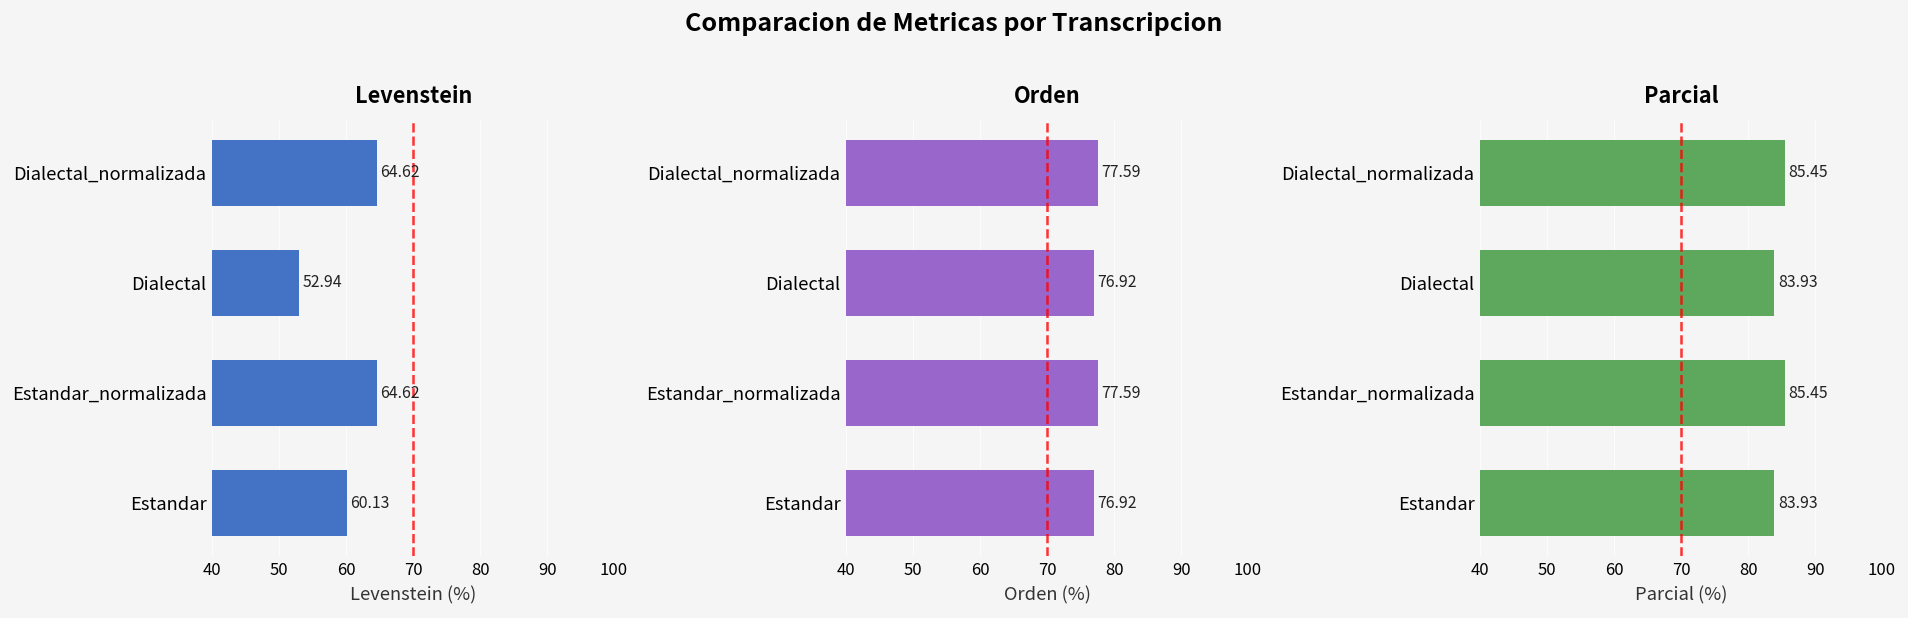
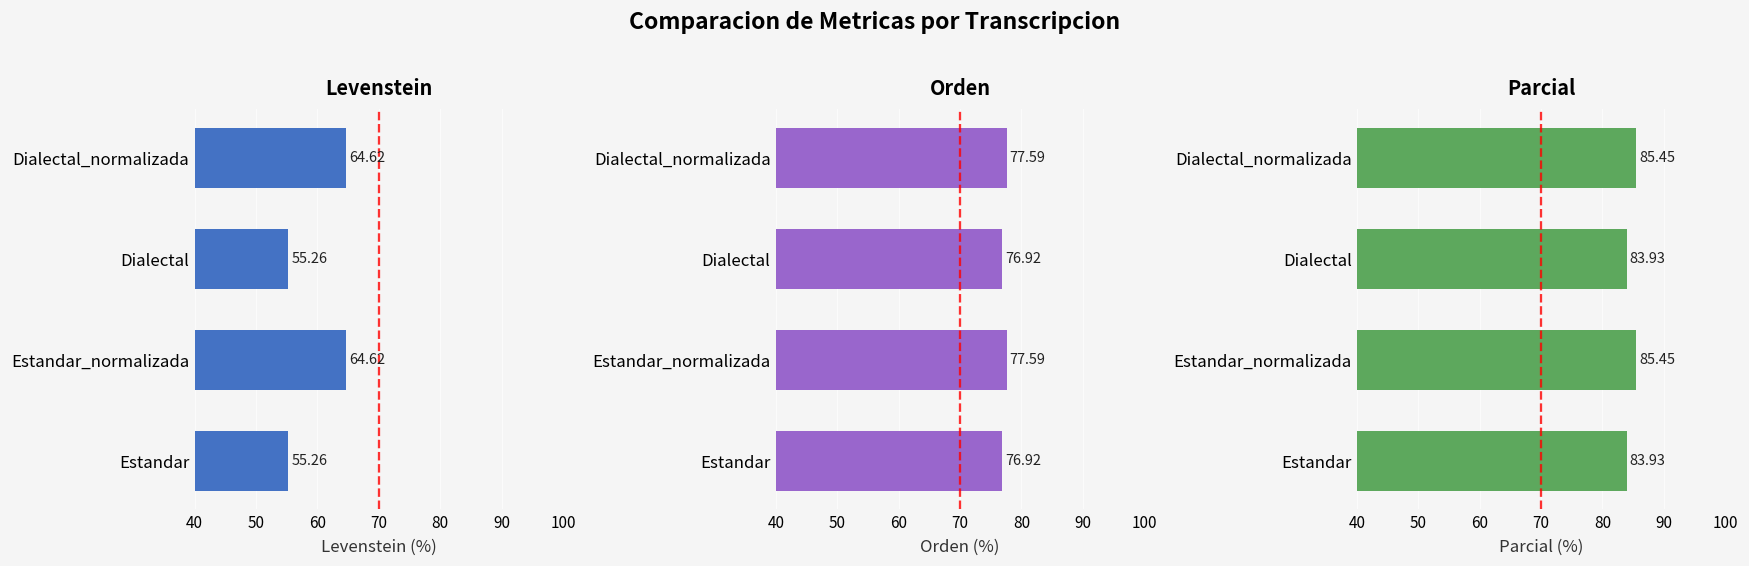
Levenstein, Dialectal: 52.94 -> 55.26
Levenstein, Estandar: 60.13 -> 55.26
